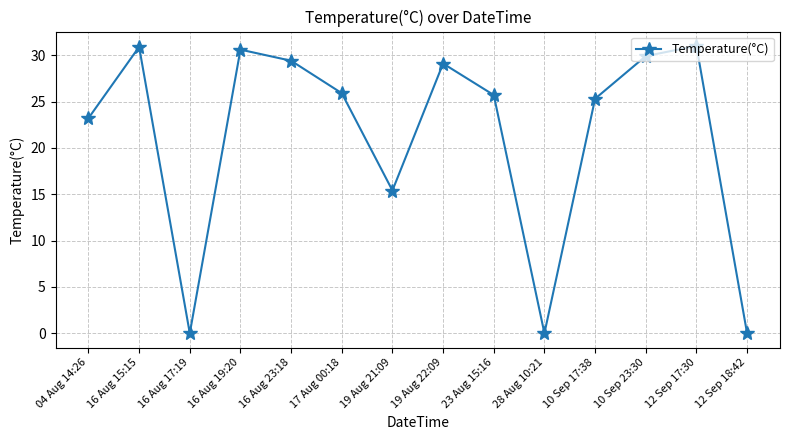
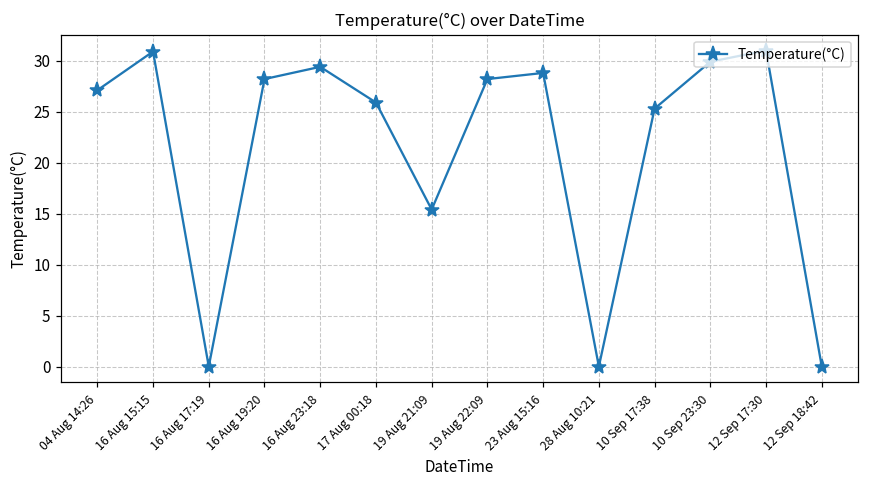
04 Aug 14:26: 23 -> 27
16 Aug 19:20: 31 -> 28
19 Aug 22:09: 29 -> 28
23 Aug 15:16: 26 -> 29
